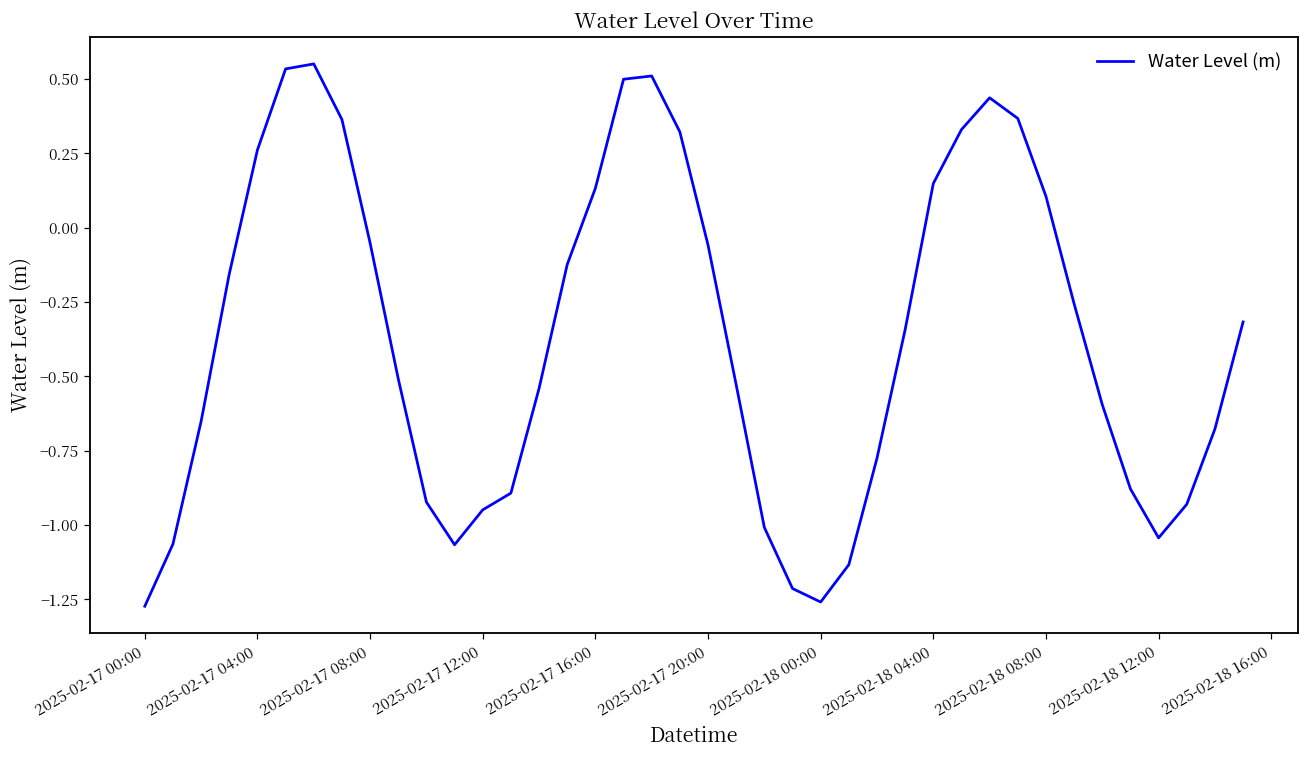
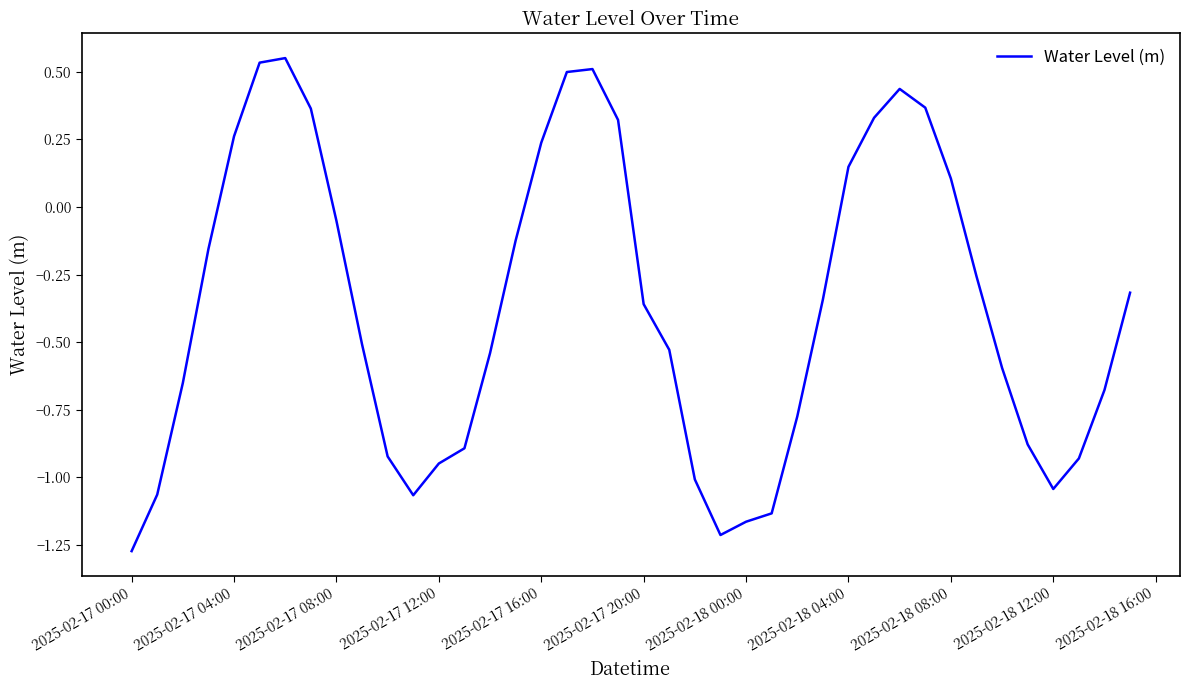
2025-02-17 16:00: 0.13 -> 0.24
2025-02-17 20:00: -0.06 -> -0.36
2025-02-18 00:00: -1.26 -> -1.16
